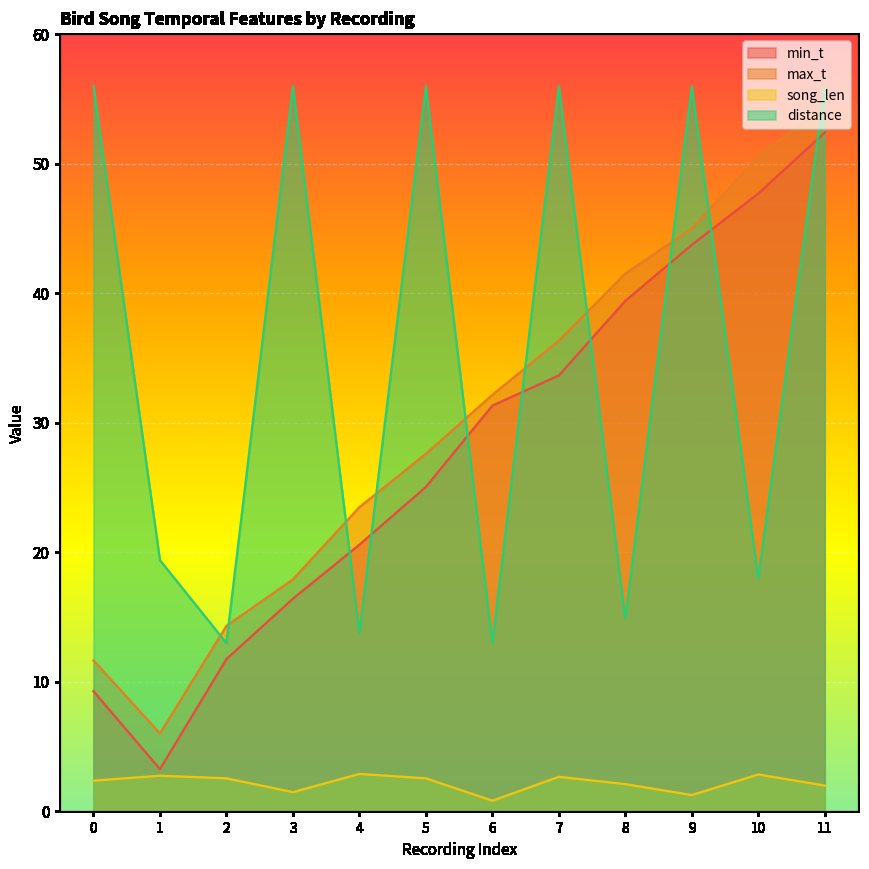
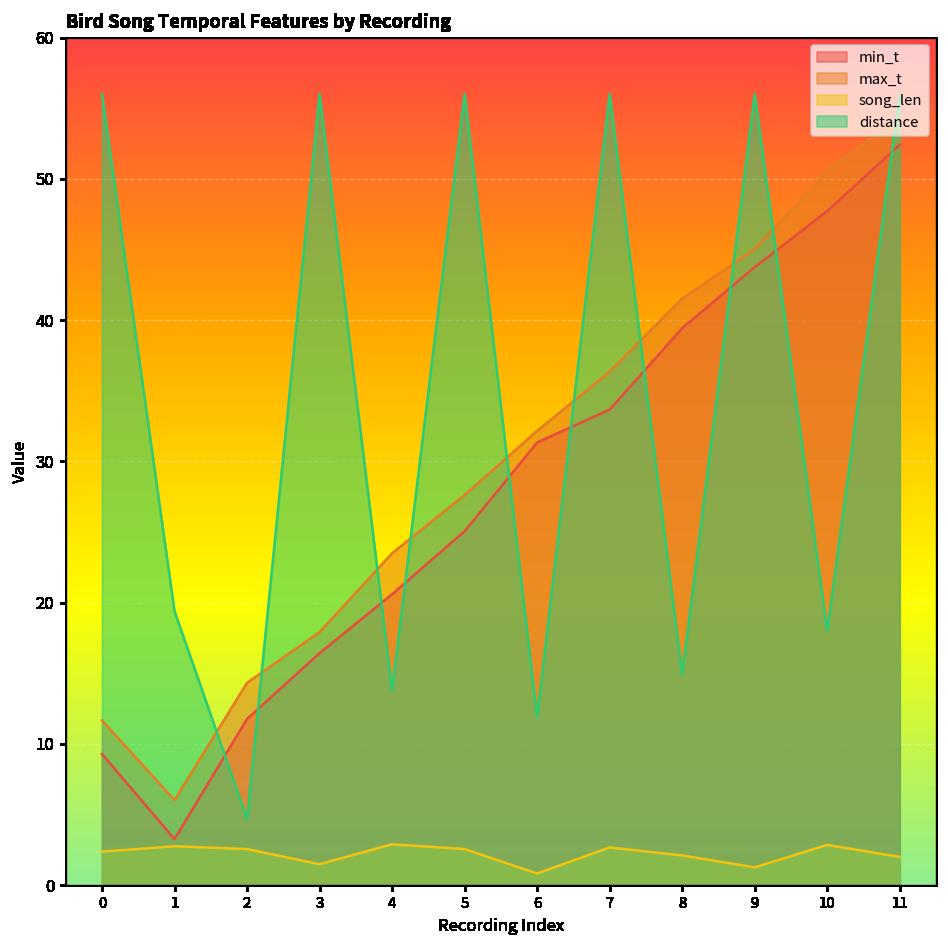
distance, 2: 13.0 -> 4.7
distance, 6: 13.0 -> 11.9
